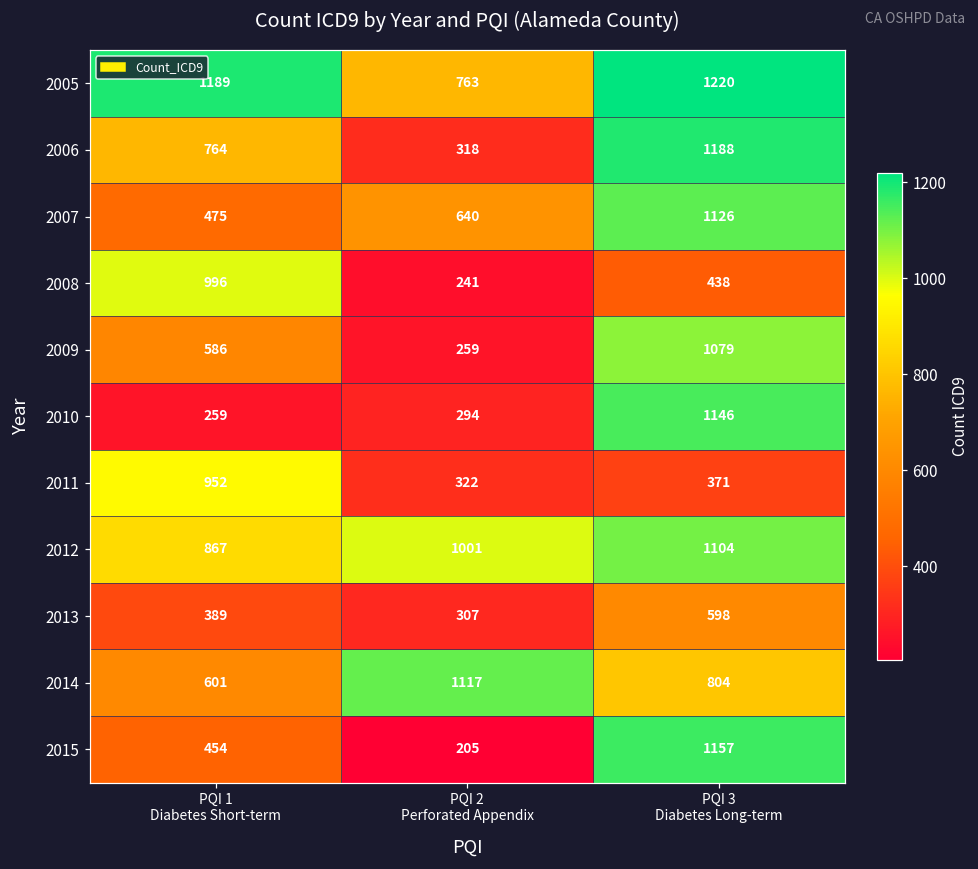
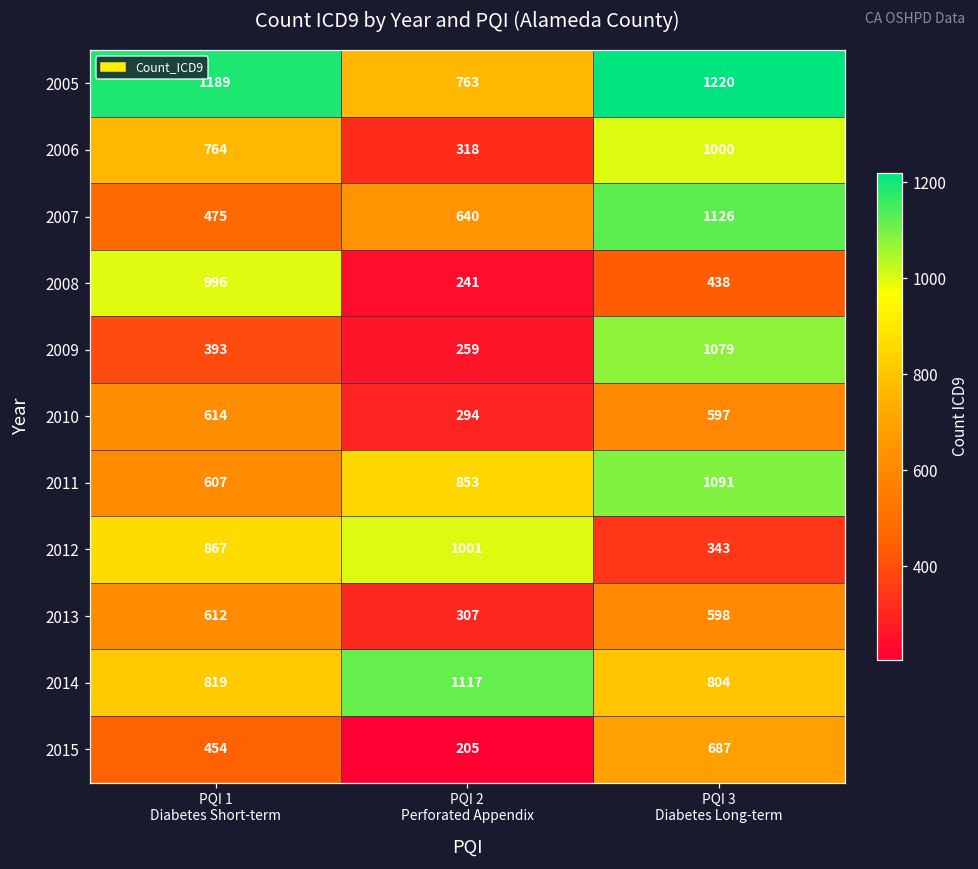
2006, PQI 3 Diabetes Long-term: 1188 -> 1000
2009, PQI 1 Diabetes Short-term: 586 -> 393
2010, PQI 1 Diabetes Short-term: 259 -> 614
2010, PQI 3 Diabetes Long-term: 1146 -> 597
2011, PQI 1 Diabetes Short-term: 952 -> 607
2011, PQI 2 Perforated Appendix: 322 -> 853
2011, PQI 3 Diabetes Long-term: 371 -> 1091
2012, PQI 3 Diabetes Long-term: 1104 -> 343
2013, PQI 1 Diabetes Short-term: 389 -> 612
2014, PQI 1 Diabetes Short-term: 601 -> 819
2015, PQI 3 Diabetes Long-term: 1157 -> 687
